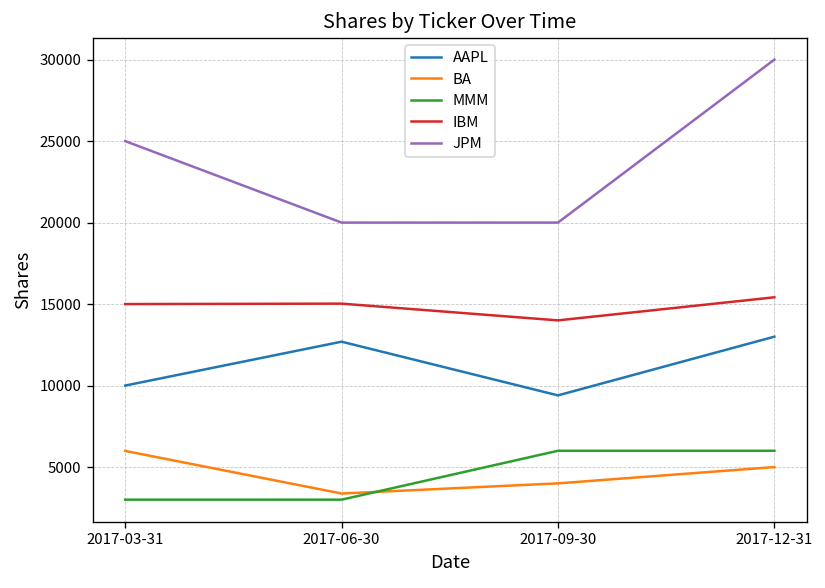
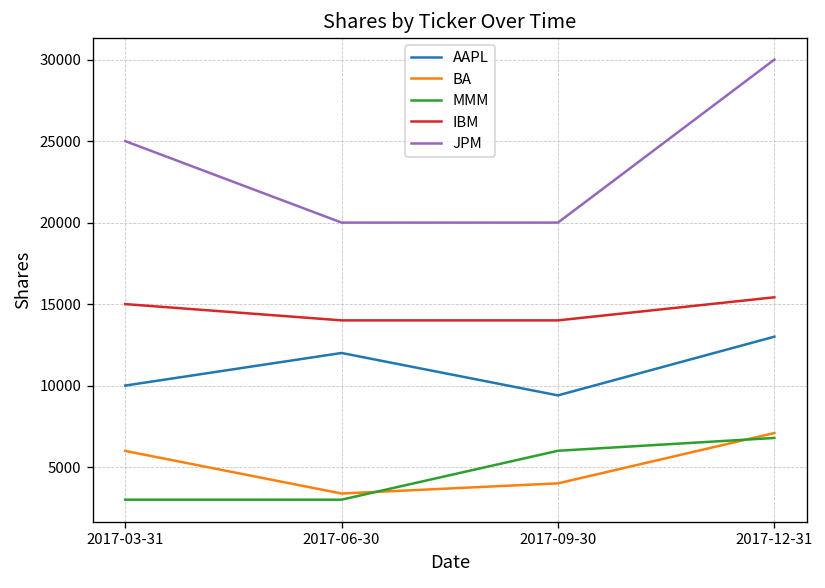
AAPL, 2017-06-30: 12700 -> 12000
IBM, 2017-06-30: 15000 -> 14000
BA, 2017-12-31: 5000 -> 7100
MMM, 2017-12-31: 6000 -> 6800
